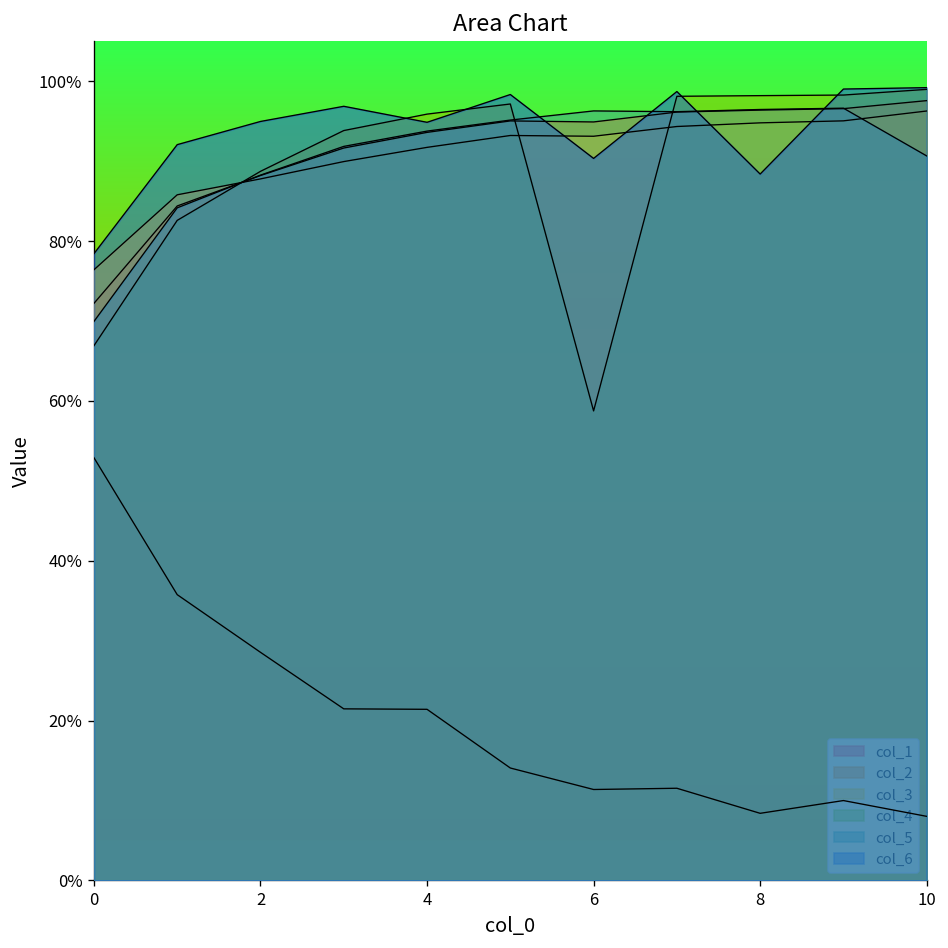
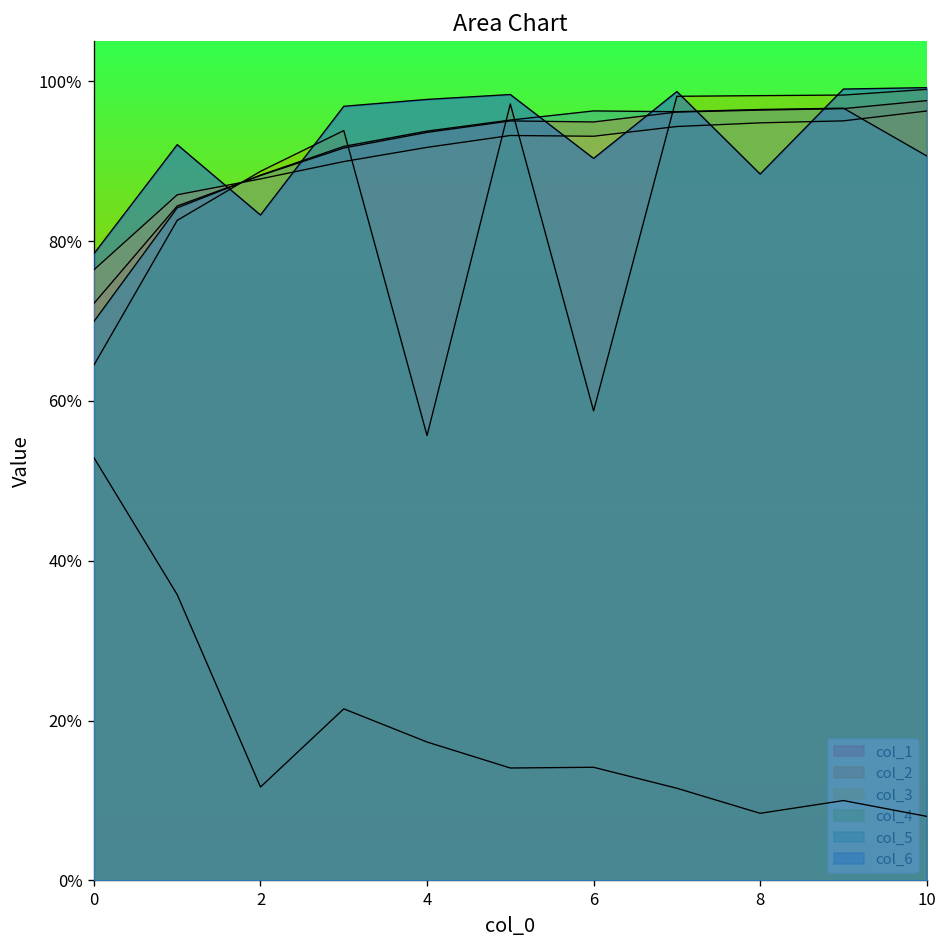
col_4, 0: 67% -> 64%
col_1, 2: 29% -> 12%
col_6, 2: 95% -> 83%
col_1, 4: 21% -> 17%
col_4, 4: 96% -> 56%
col_6, 4: 95% -> 98%
col_1, 6: 11% -> 14%
